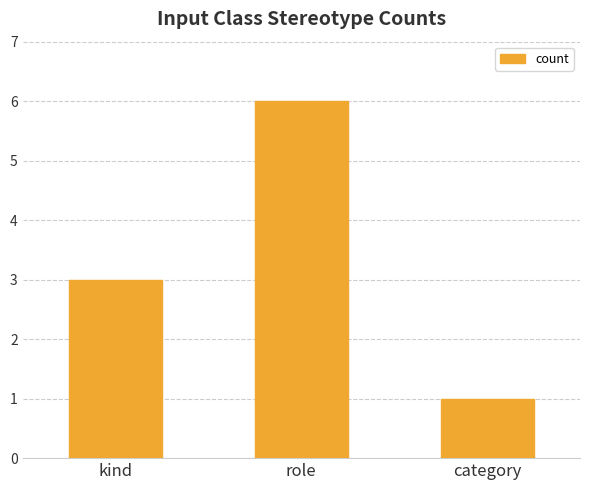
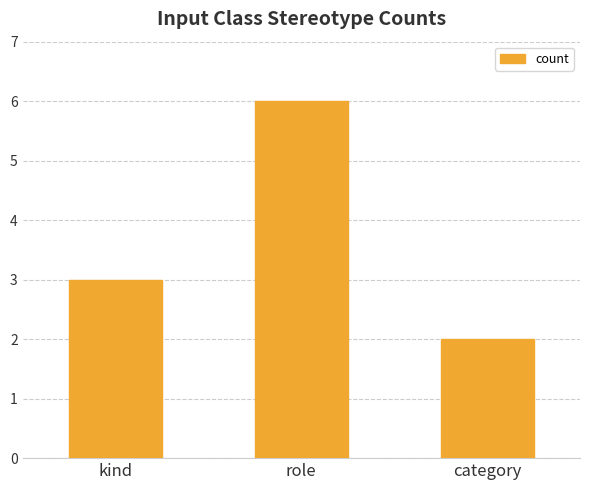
category: 1 -> 2
